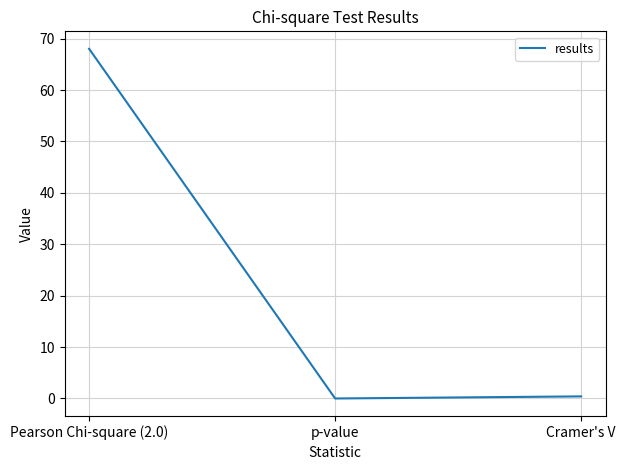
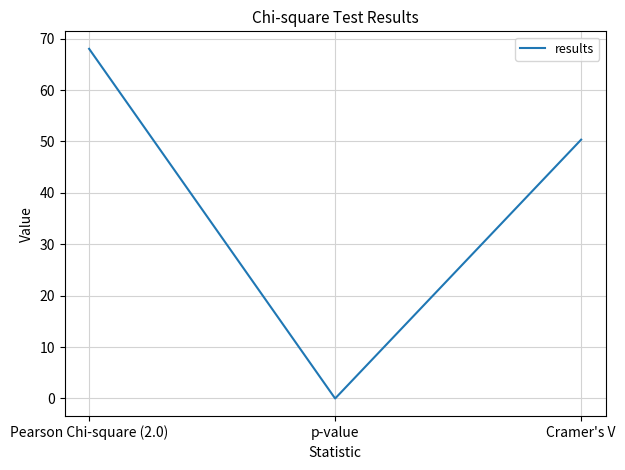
Cramer's V: 0 -> 50
